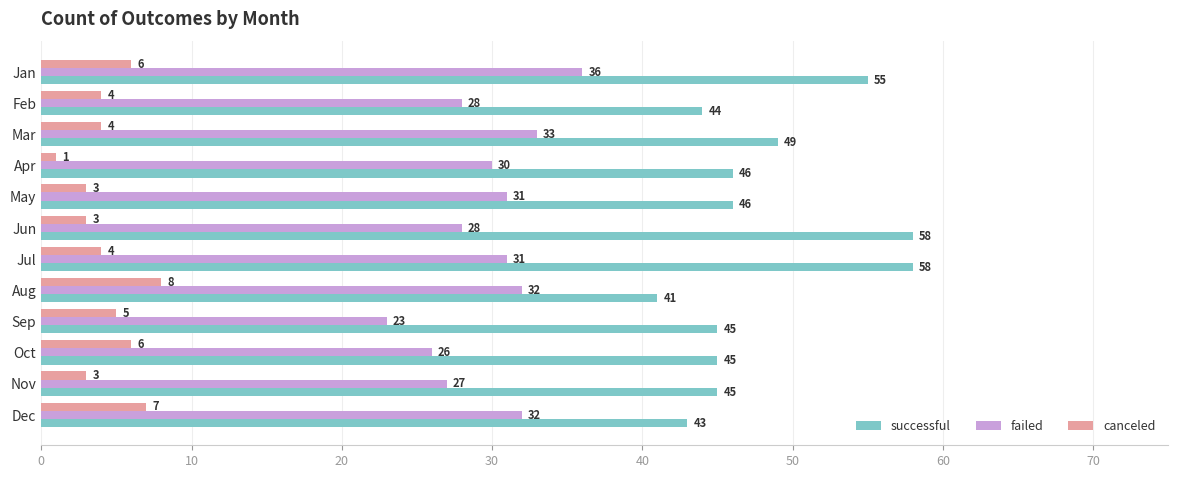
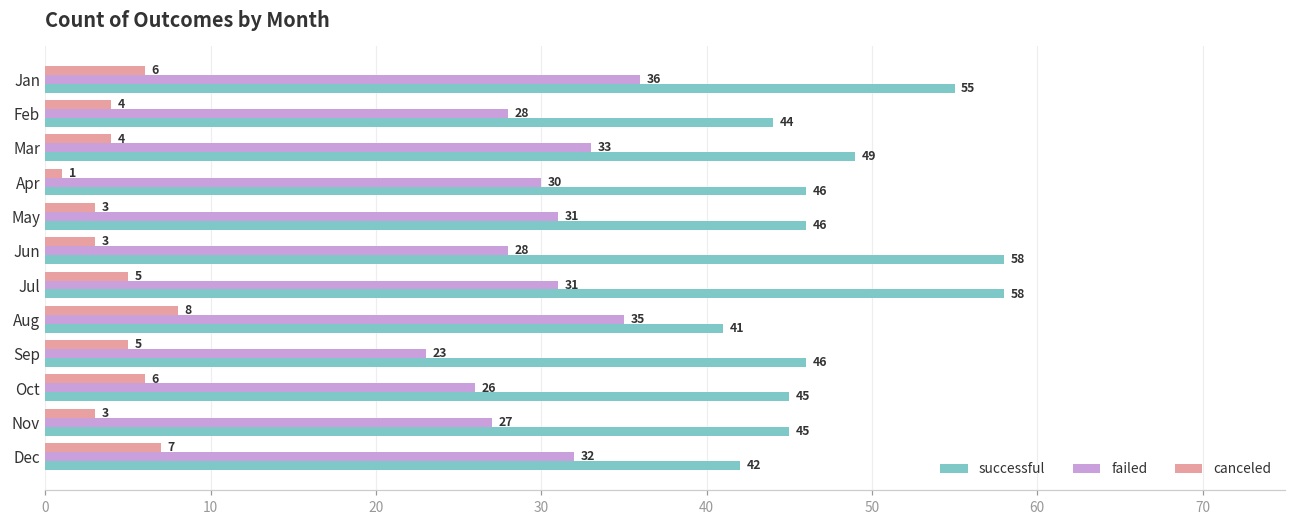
canceled, Jul: 4 -> 5
failed, Aug: 32 -> 35
successful, Sep: 45 -> 46
successful, Dec: 43 -> 42
